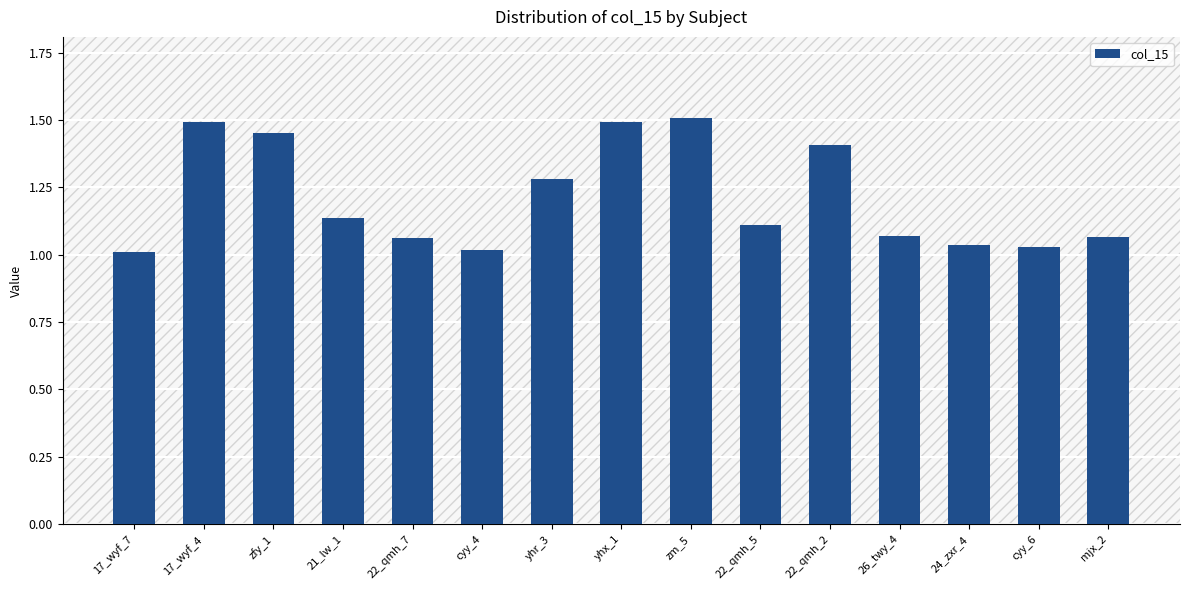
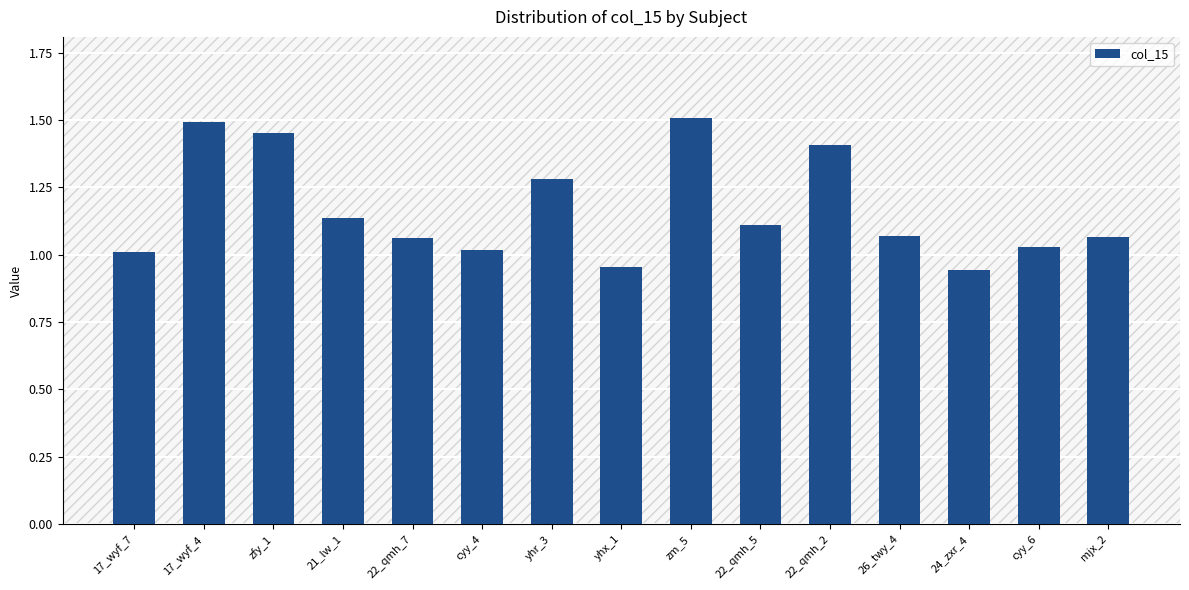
yhx_1: 1.49 -> 0.96
24_zxr_4: 1.04 -> 0.94
